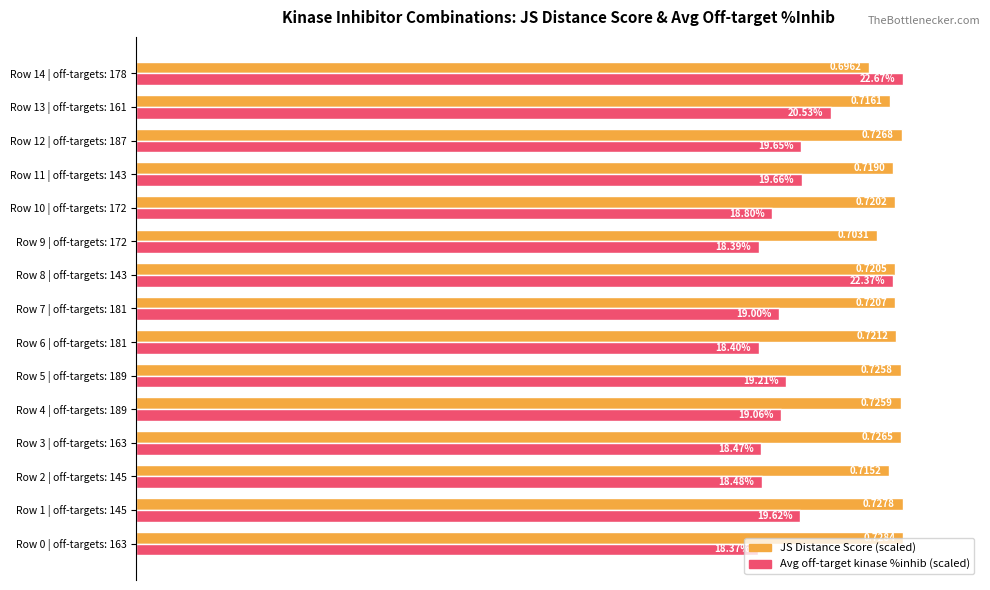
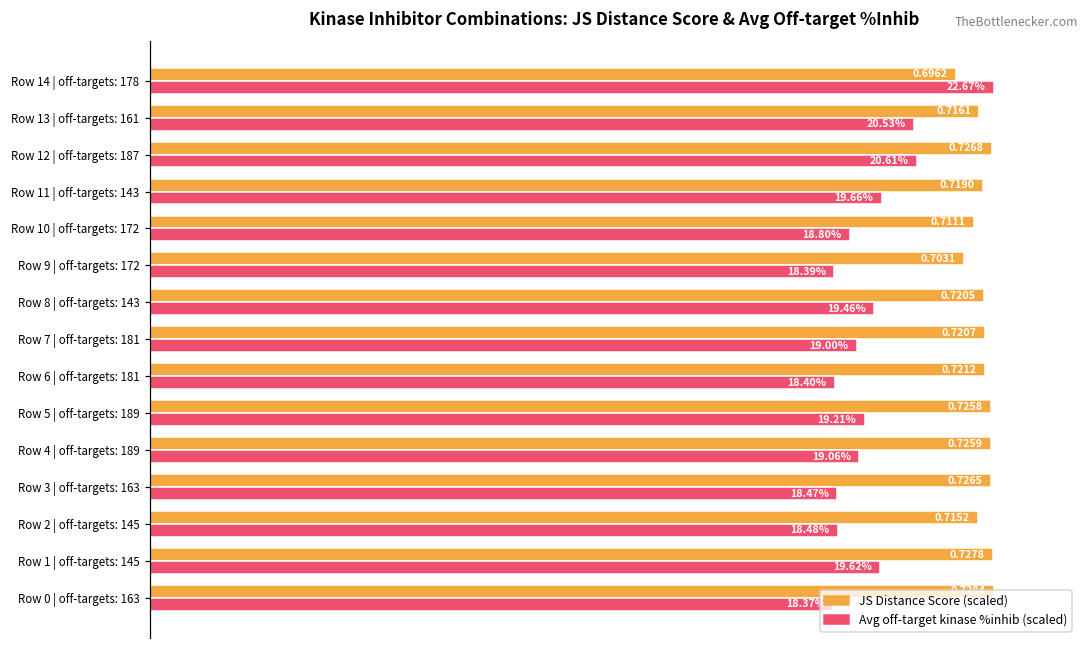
Avg off-target kinase %inhib (scaled), Row 12 | off-targets: 187: 19.65% -> 20.61%
JS Distance Score (scaled), Row 10 | off-targets: 172: 0.7202 -> 0.7111
Avg off-target kinase %inhib (scaled), Row 8 | off-targets: 143: 22.37% -> 19.46%
